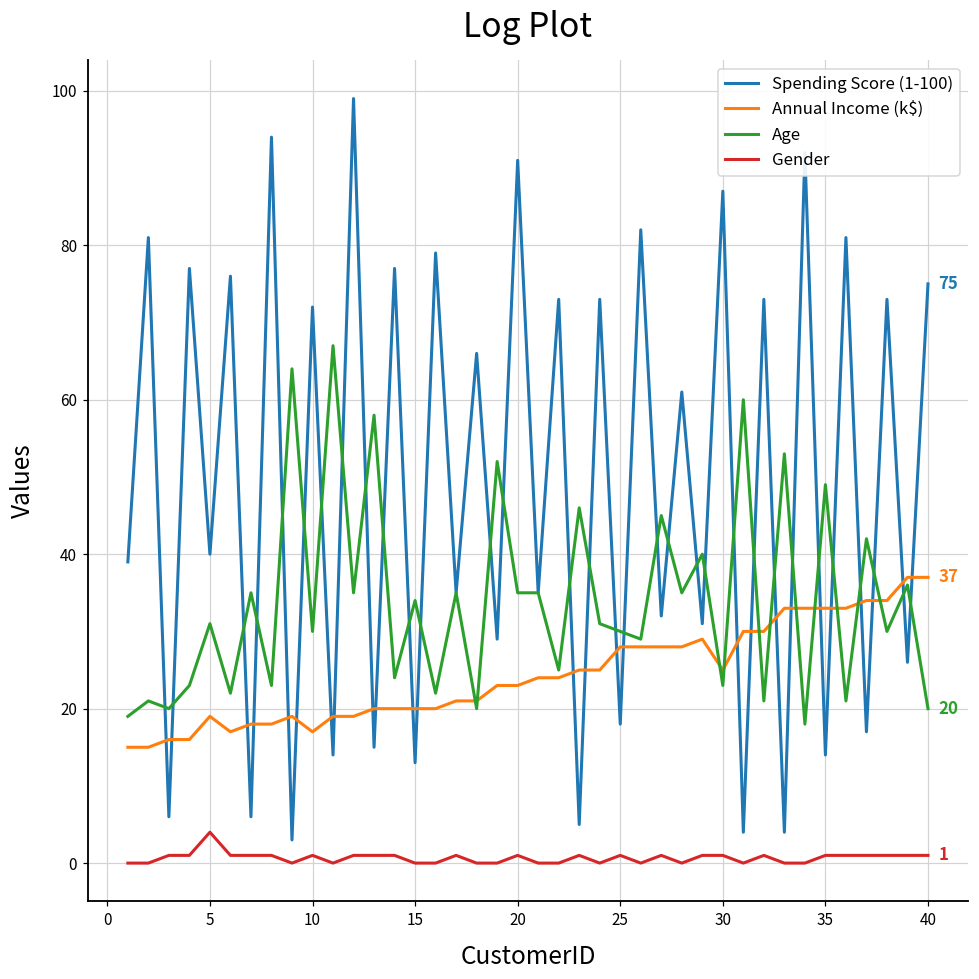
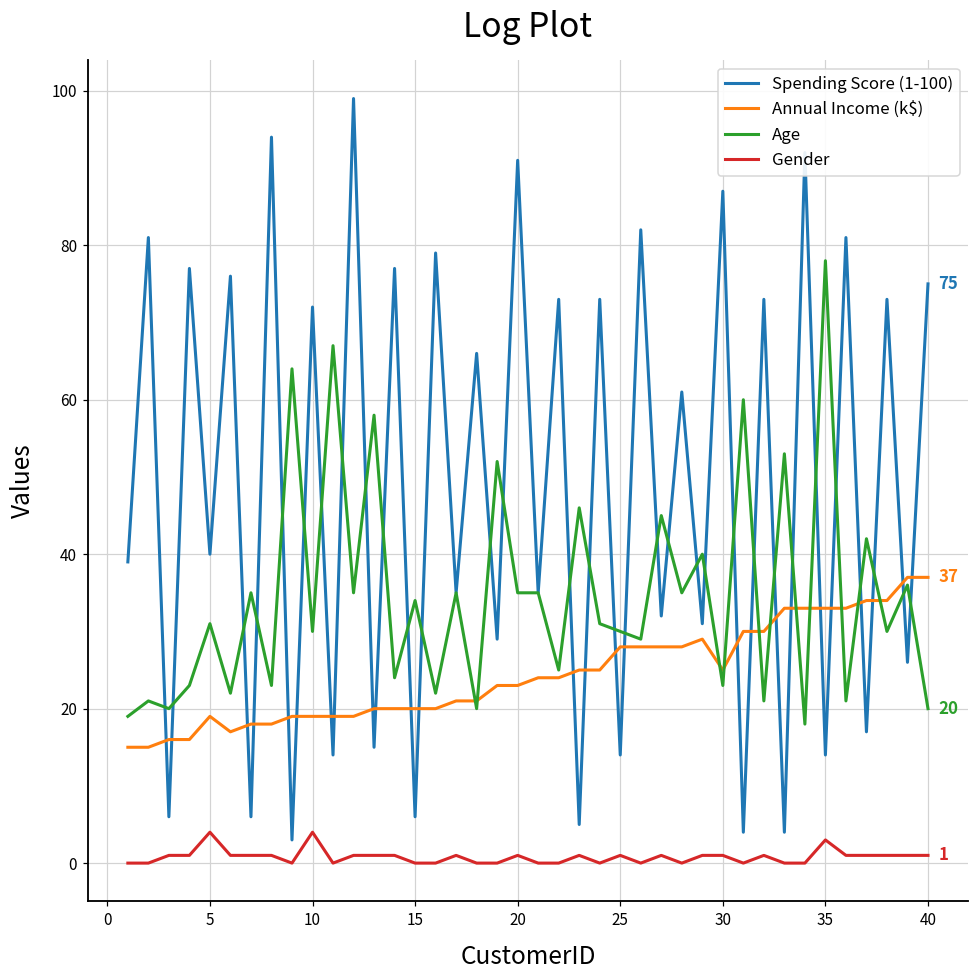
Annual Income (k$), 10: 17 -> 19
Gender, 10: 1 -> 4
Spending Score (1-100), 15: 13 -> 6
Spending Score (1-100), 25: 18 -> 14
Age, 35: 49 -> 78
Gender, 35: 1 -> 3
